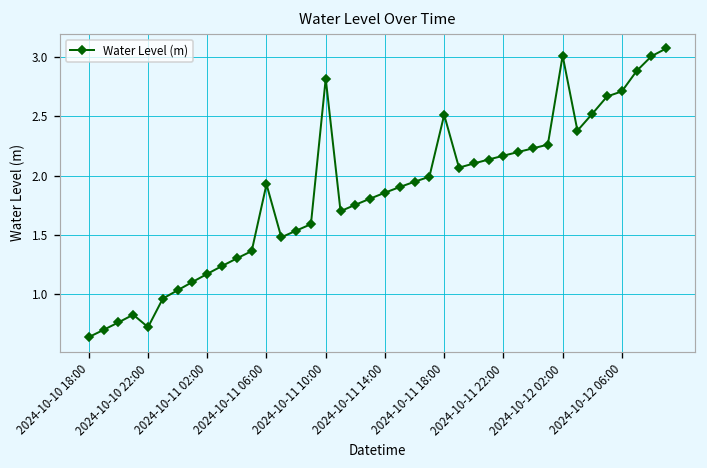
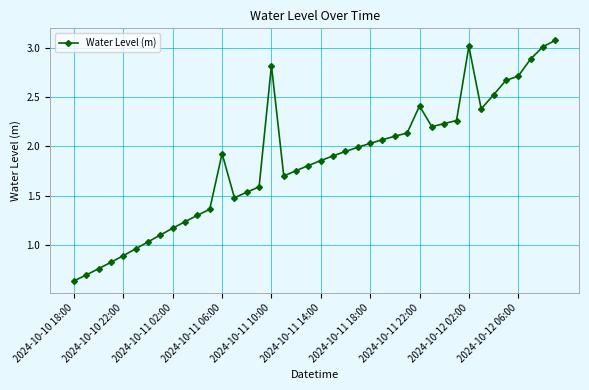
2024-10-10 22:00: 0.7 -> 0.9
2024-10-11 18:00: 2.5 -> 2.0
2024-10-11 22:00: 2.2 -> 2.4
